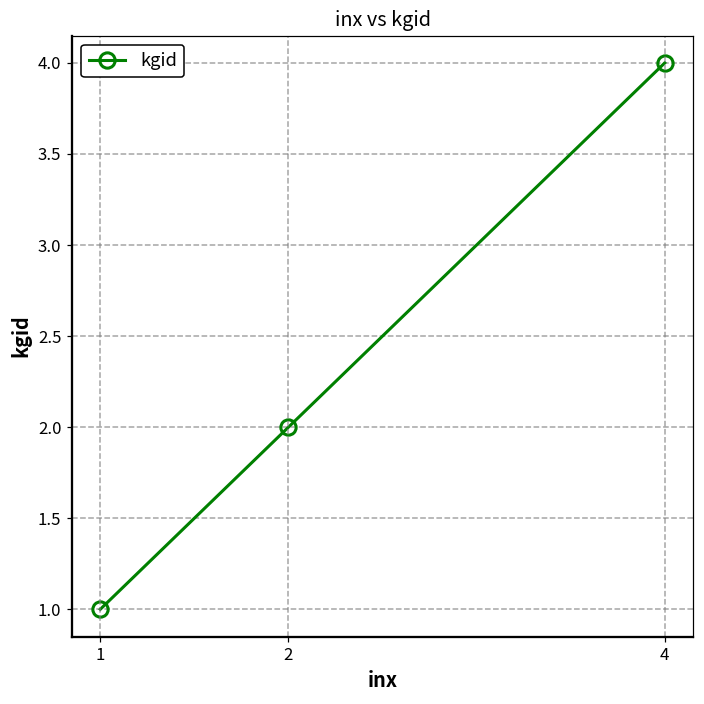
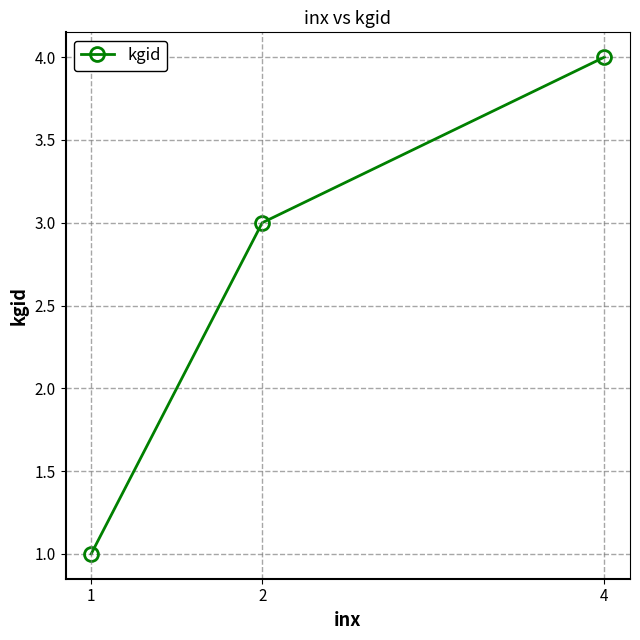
2: 2 -> 3
